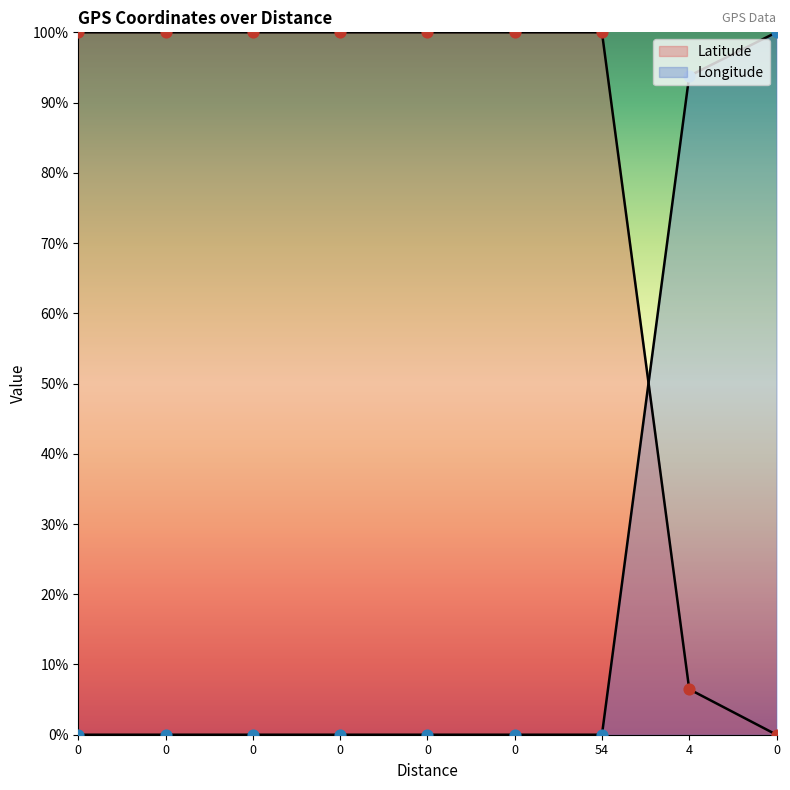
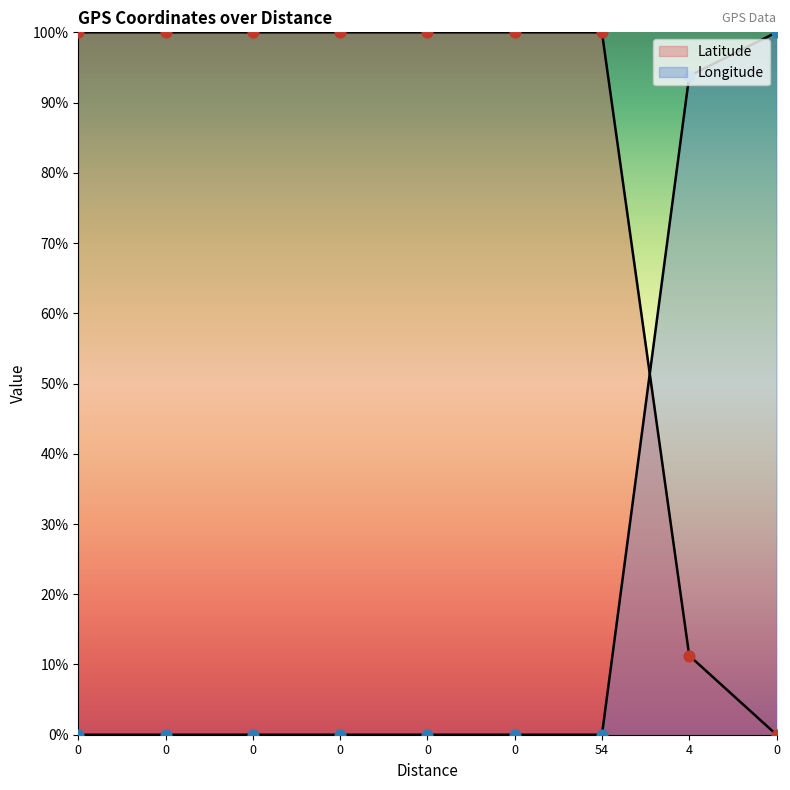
Latitude, 4: 6% -> 11%
